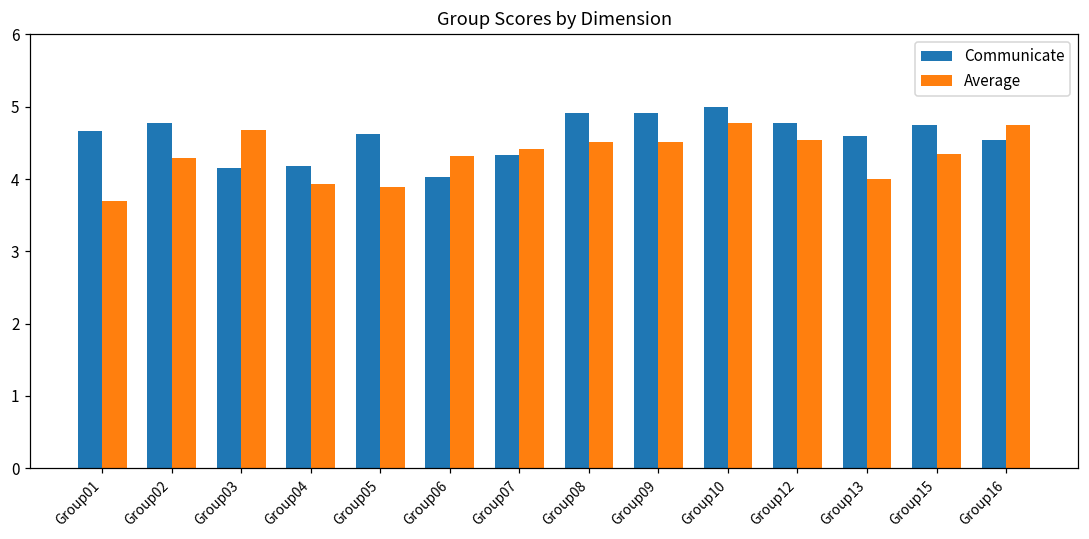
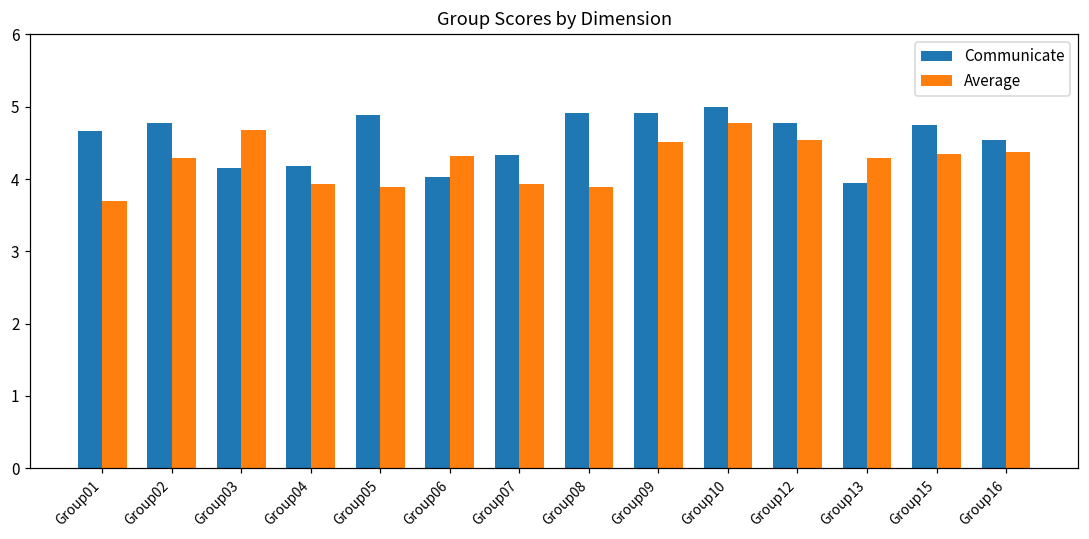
Communicate, Group05: 4.6 -> 4.9
Average, Group07: 4.4 -> 3.9
Average, Group08: 4.5 -> 3.9
Communicate, Group13: 4.6 -> 3.9
Average, Group13: 4.0 -> 4.3
Average, Group16: 4.7 -> 4.4
